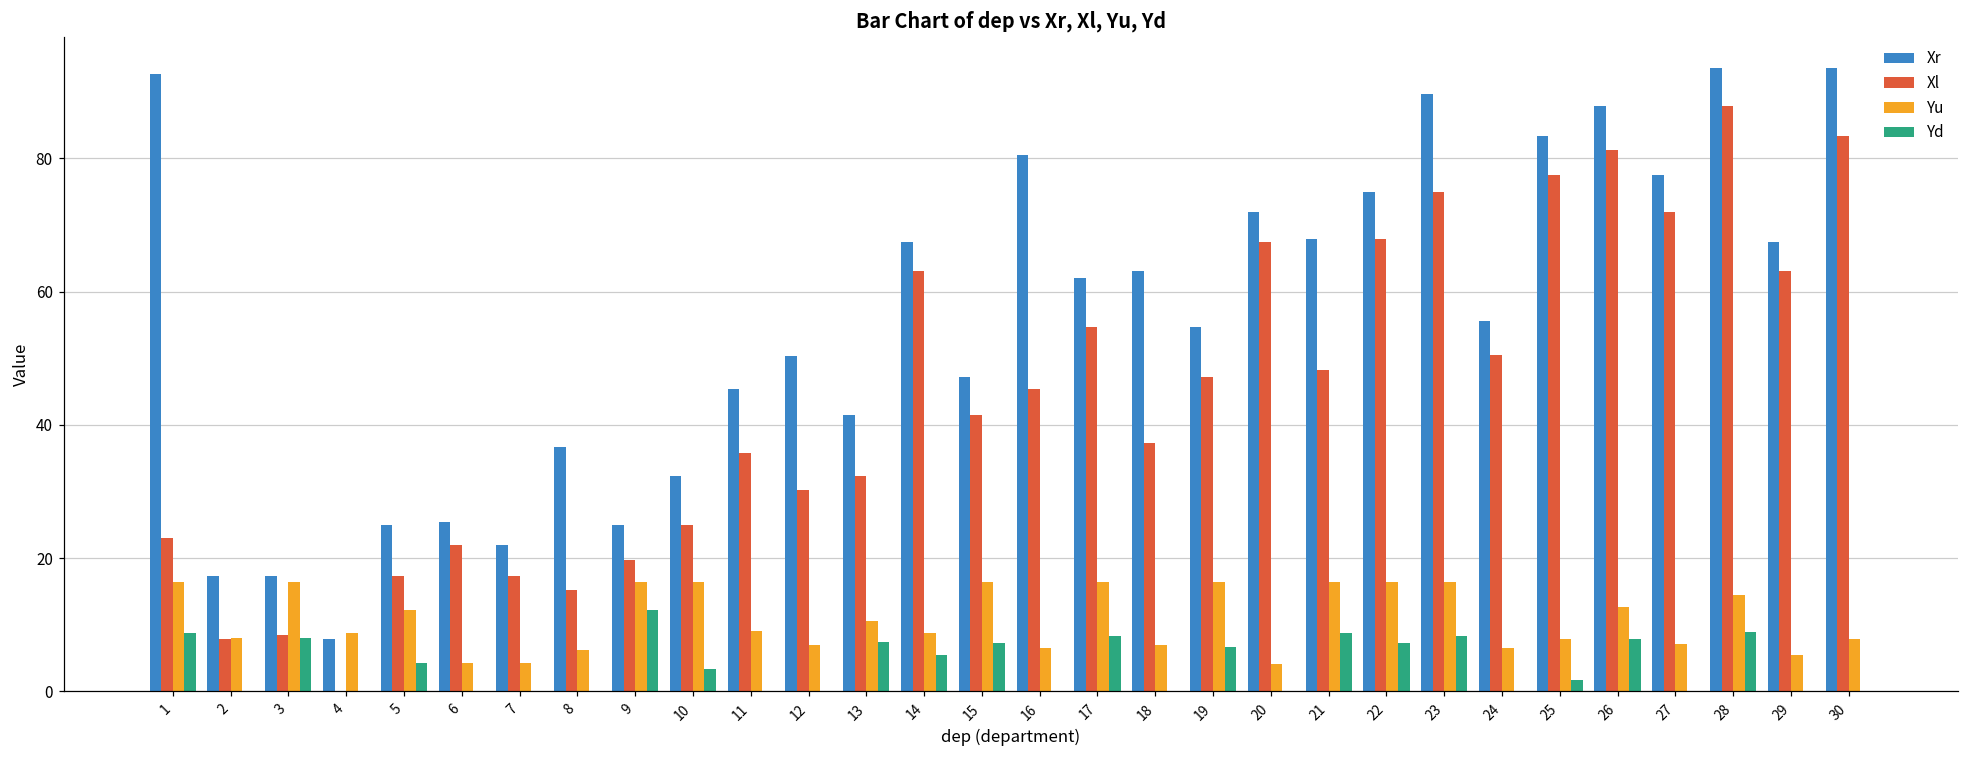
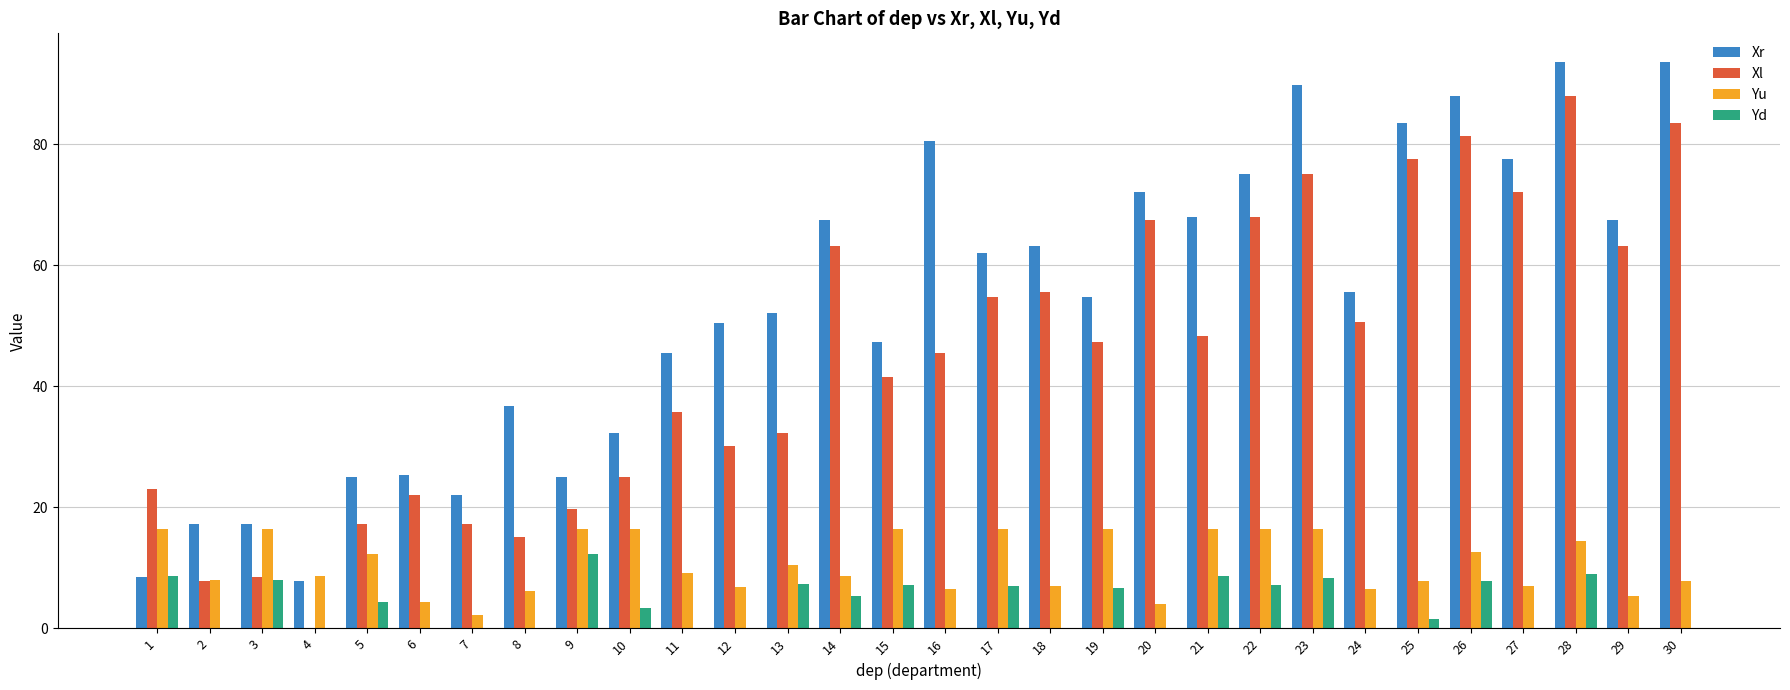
Xr, 1: 93 -> 9
Yu, 7: 4 -> 2
Xr, 13: 41 -> 52
Yd, 17: 8 -> 7
Xl, 18: 37 -> 56
